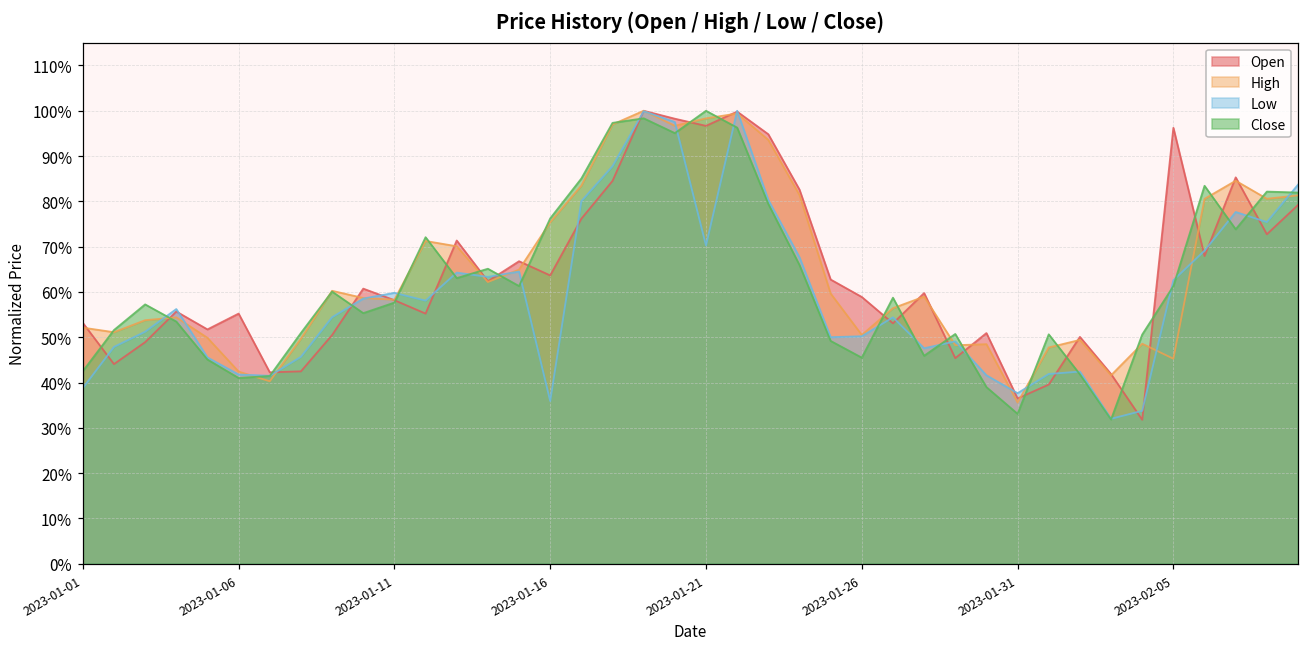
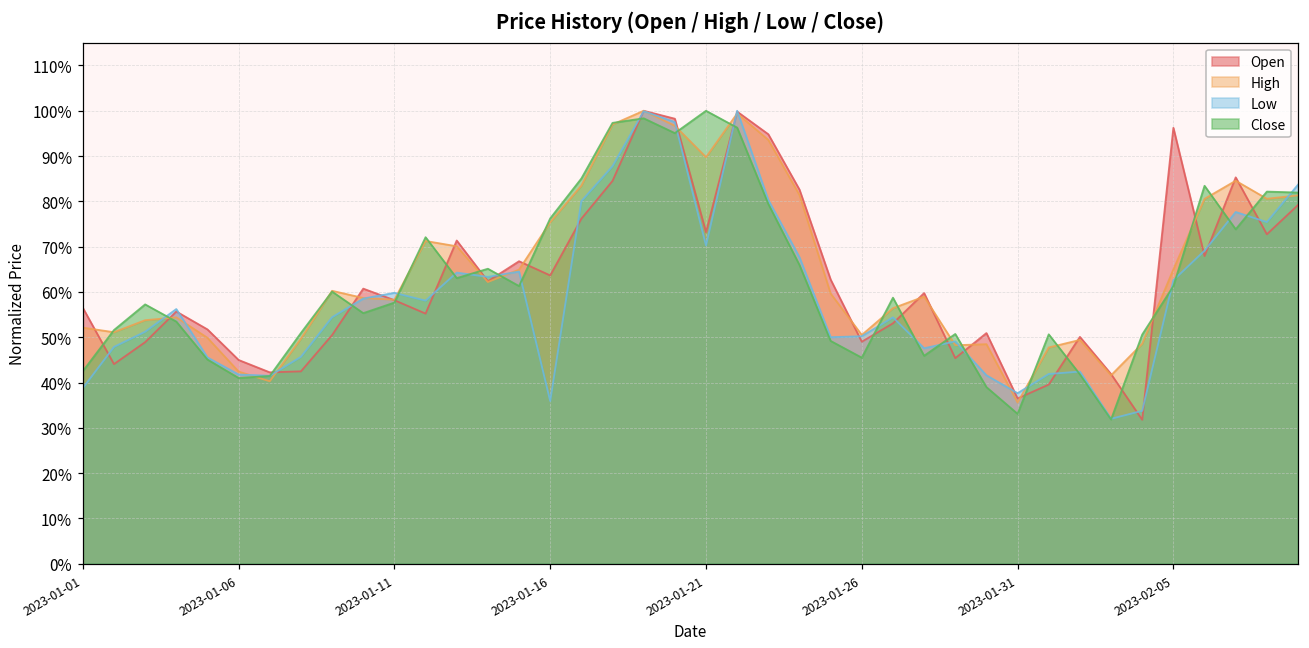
Open, 2023-01-01: 53% -> 57%
Open, 2023-01-06: 55% -> 45%
Open, 2023-01-21: 97% -> 73%
High, 2023-01-21: 98% -> 90%
Open, 2023-01-26: 59% -> 49%
High, 2023-02-05: 45% -> 65%
